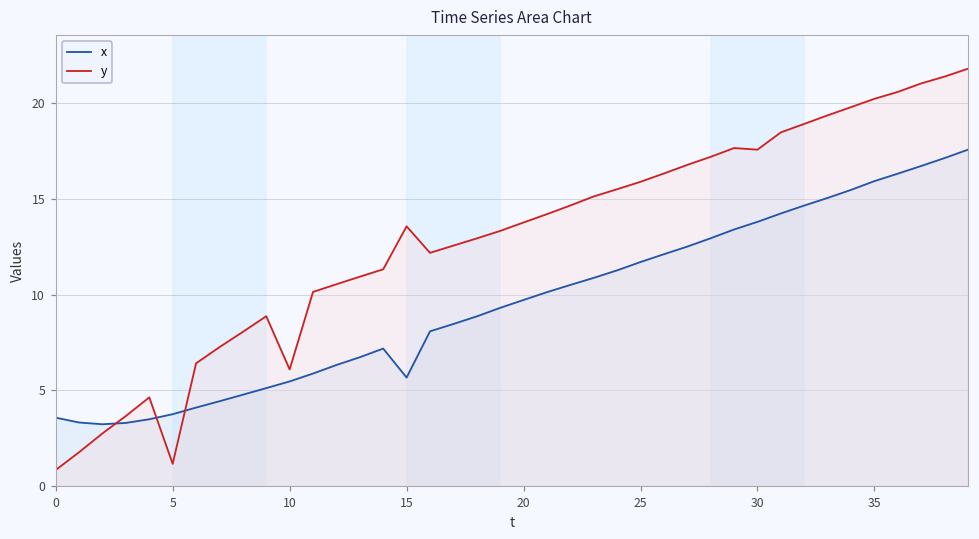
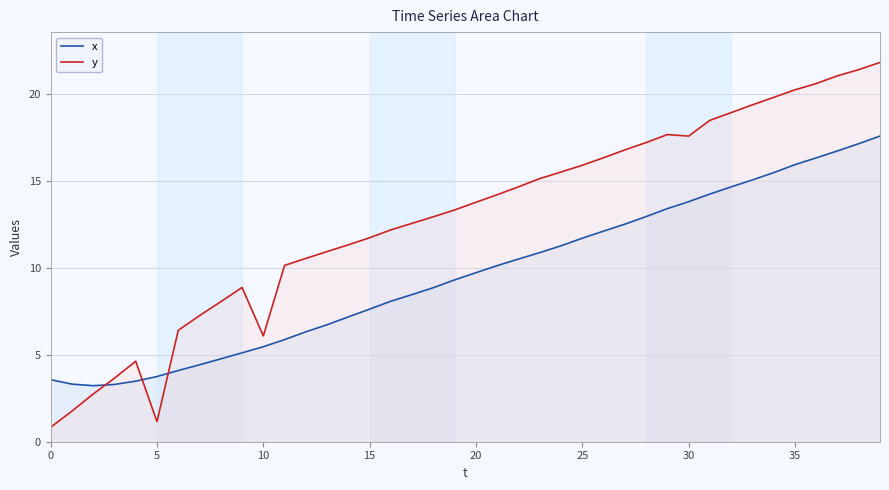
x, 15: 5.7 -> 7.6
y, 15: 13.6 -> 11.7
